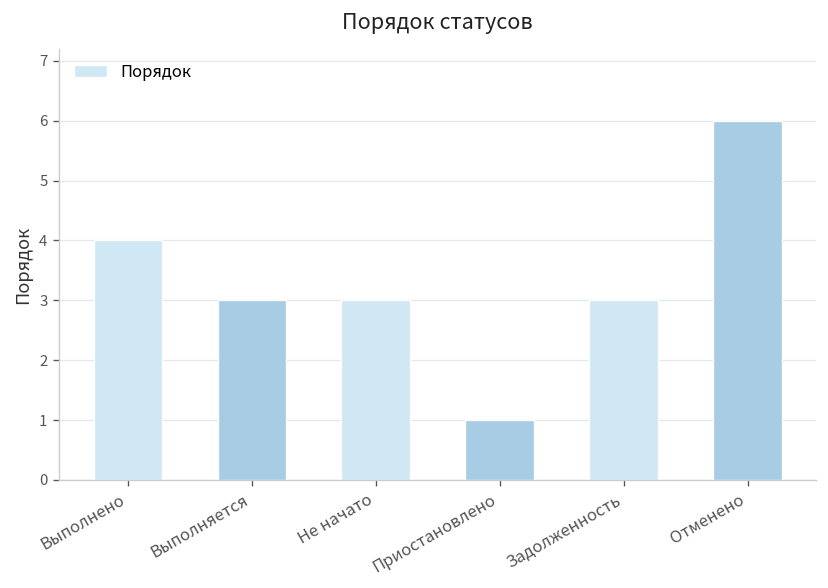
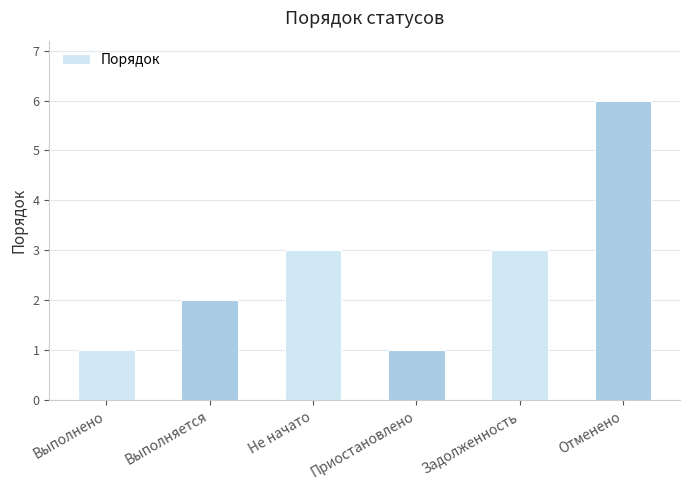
Выполнено: 4 -> 1
Выполняется: 3 -> 2
